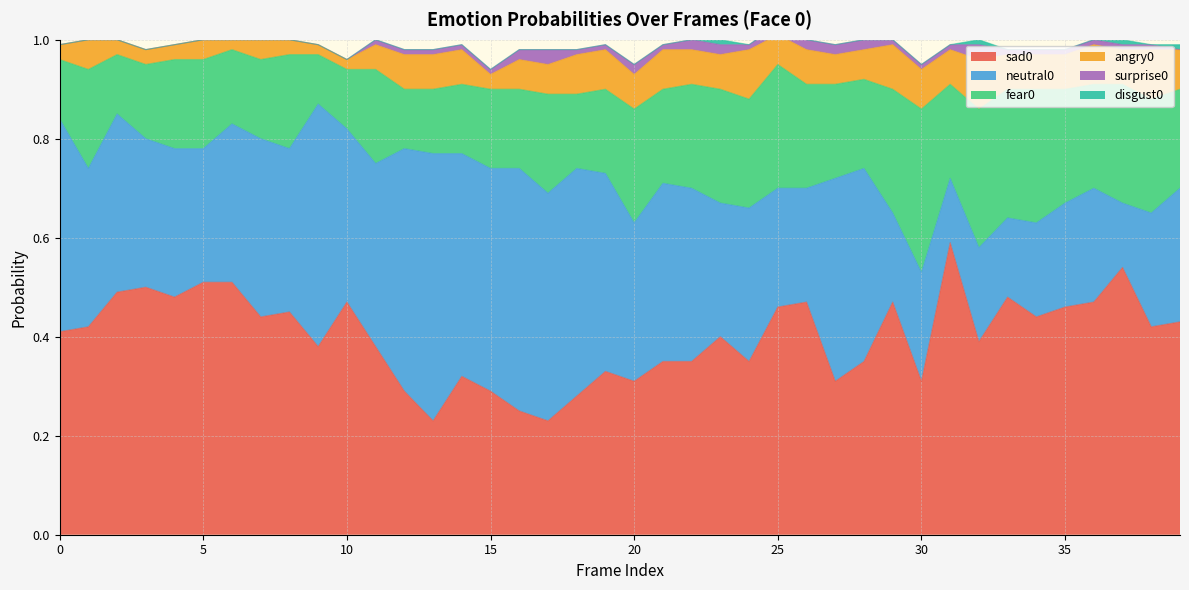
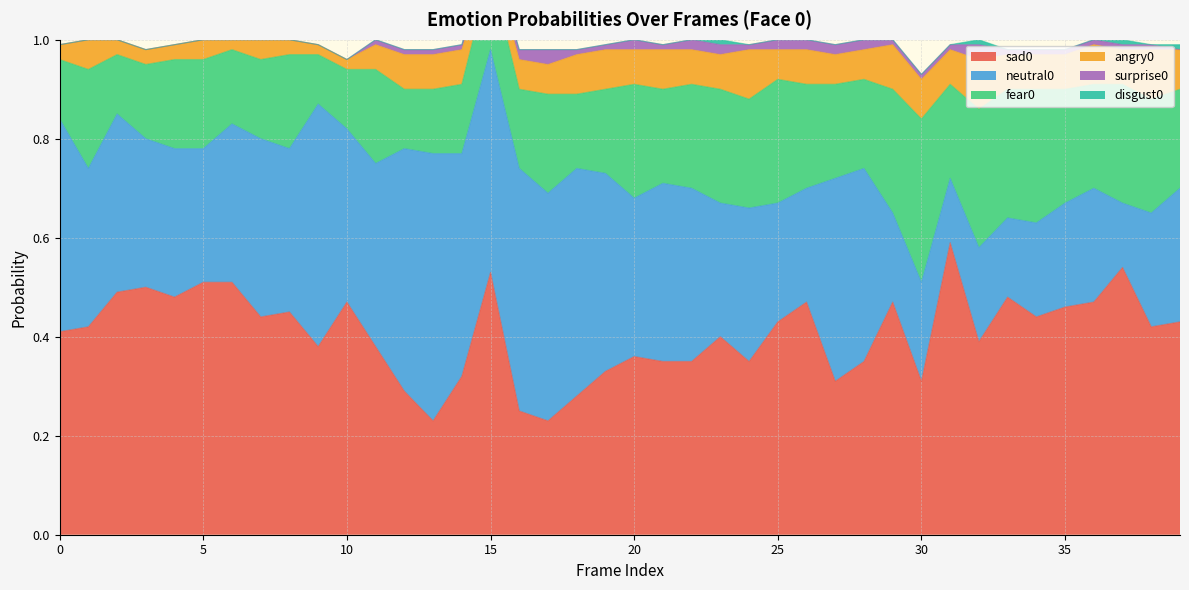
sad0, 15: 0.29 -> 0.53
sad0, 20: 0.31 -> 0.36
sad0, 25: 0.46 -> 0.43
neutral0, 30: 0.22 -> 0.20
